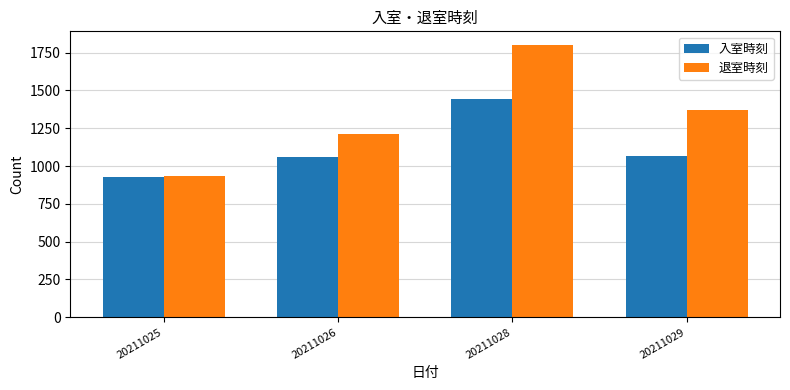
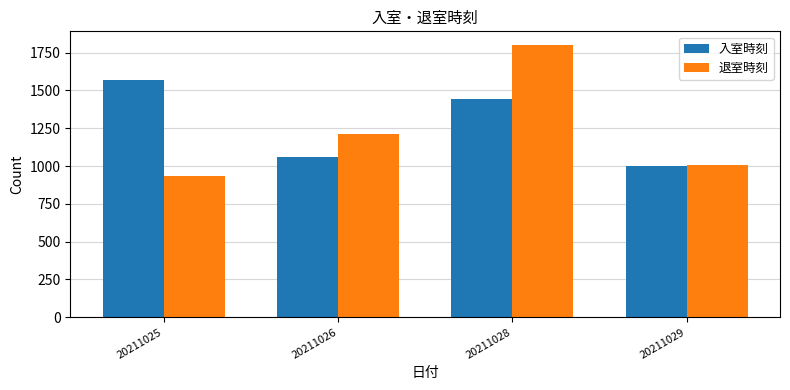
入室時刻, 20211025: 930 -> 1570
入室時刻, 20211029: 1060 -> 1000
退室時刻, 20211029: 1370 -> 1010
